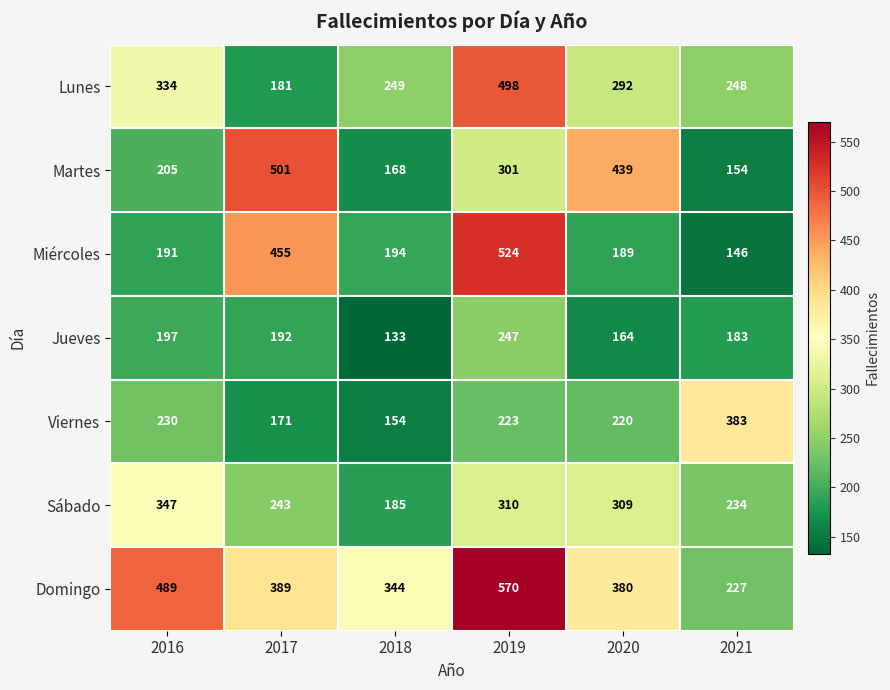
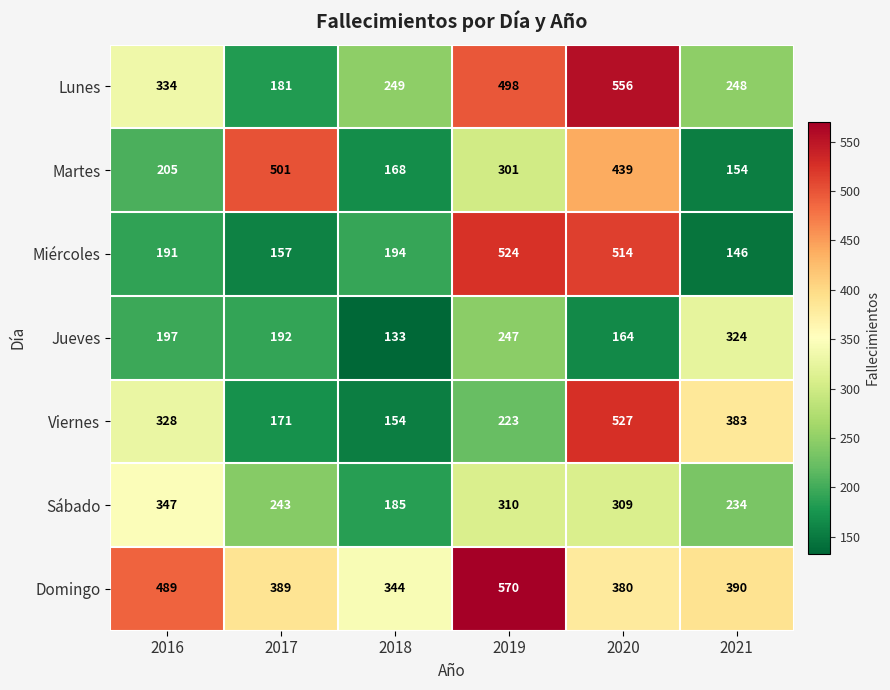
Lunes, 2020: 292 -> 556
Miércoles, 2017: 455 -> 157
Miércoles, 2020: 189 -> 514
Jueves, 2021: 183 -> 324
Viernes, 2016: 230 -> 328
Viernes, 2020: 220 -> 527
Domingo, 2021: 227 -> 390
